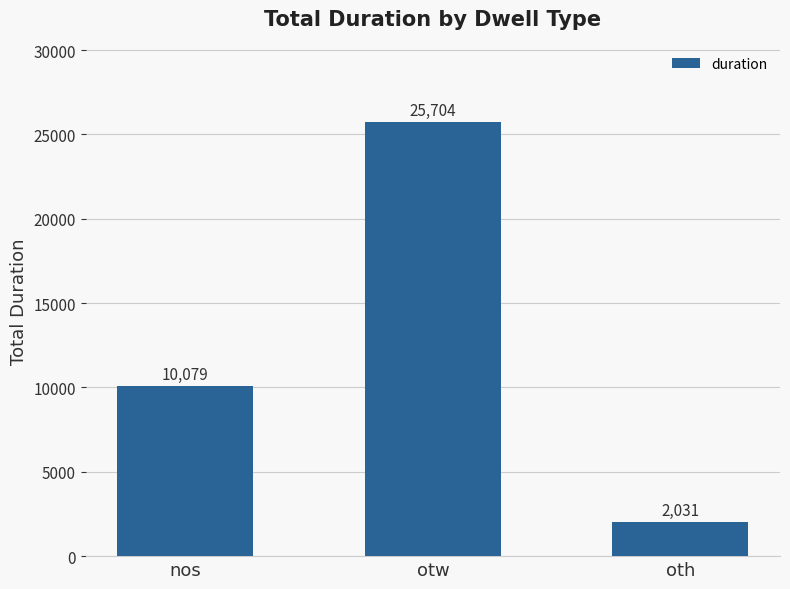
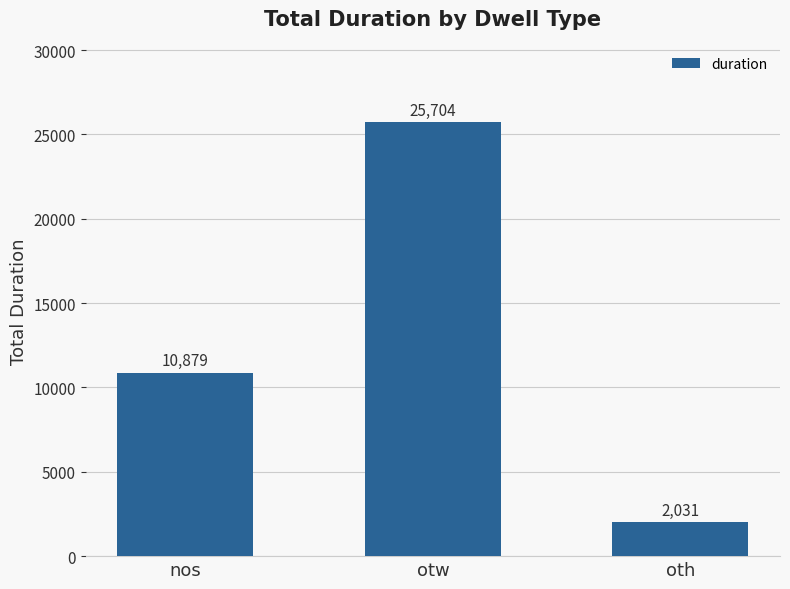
nos: 10,079 -> 10,879
